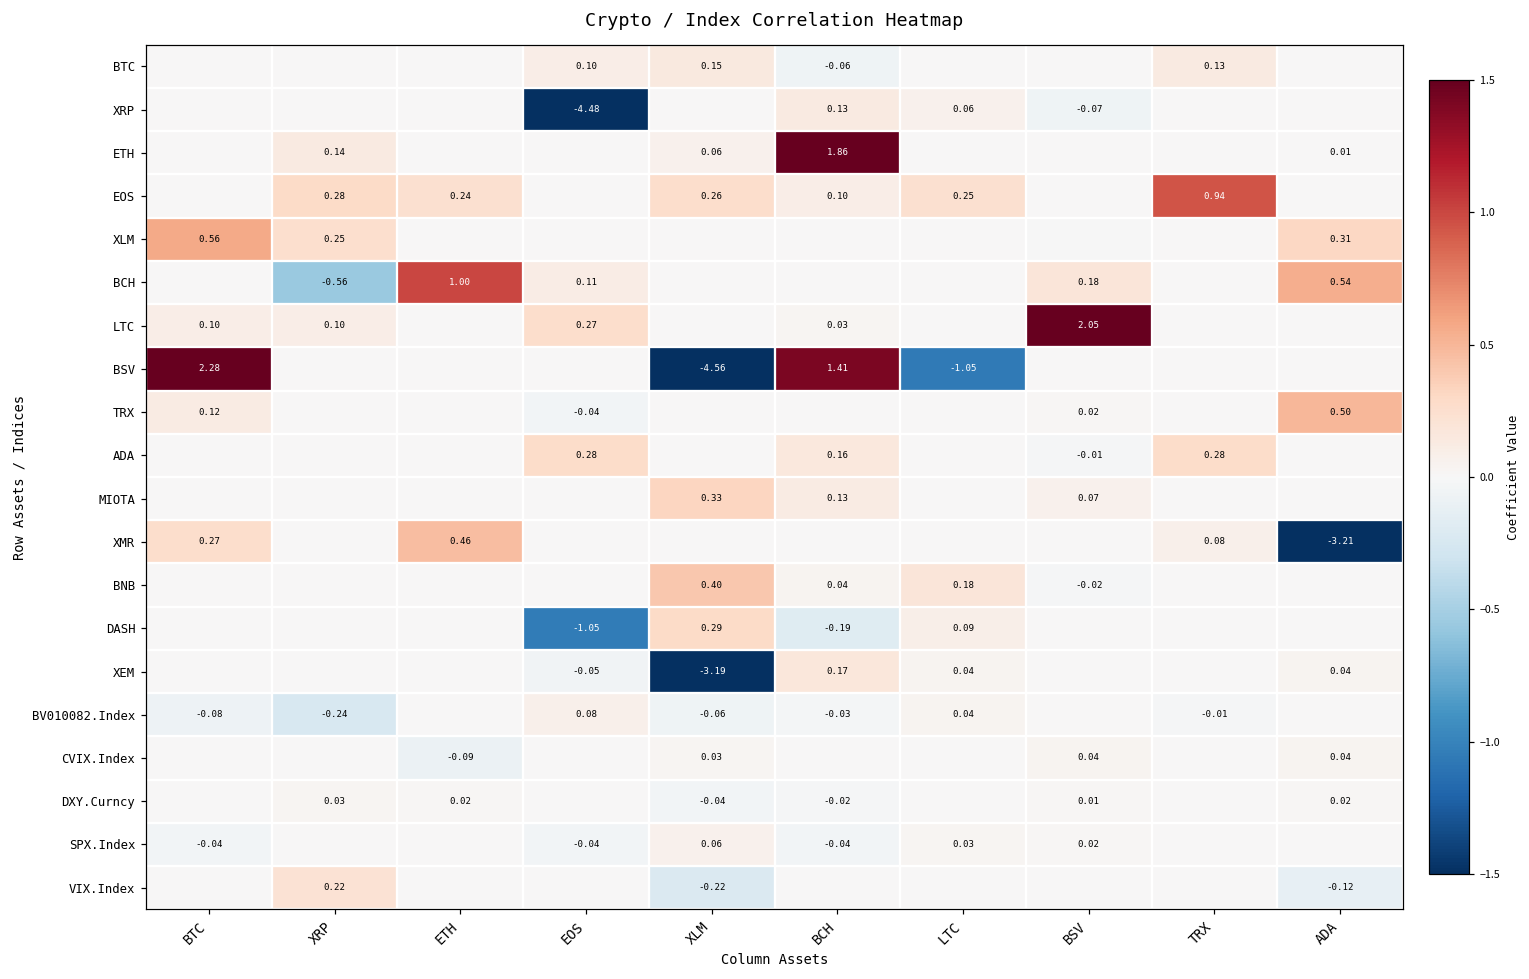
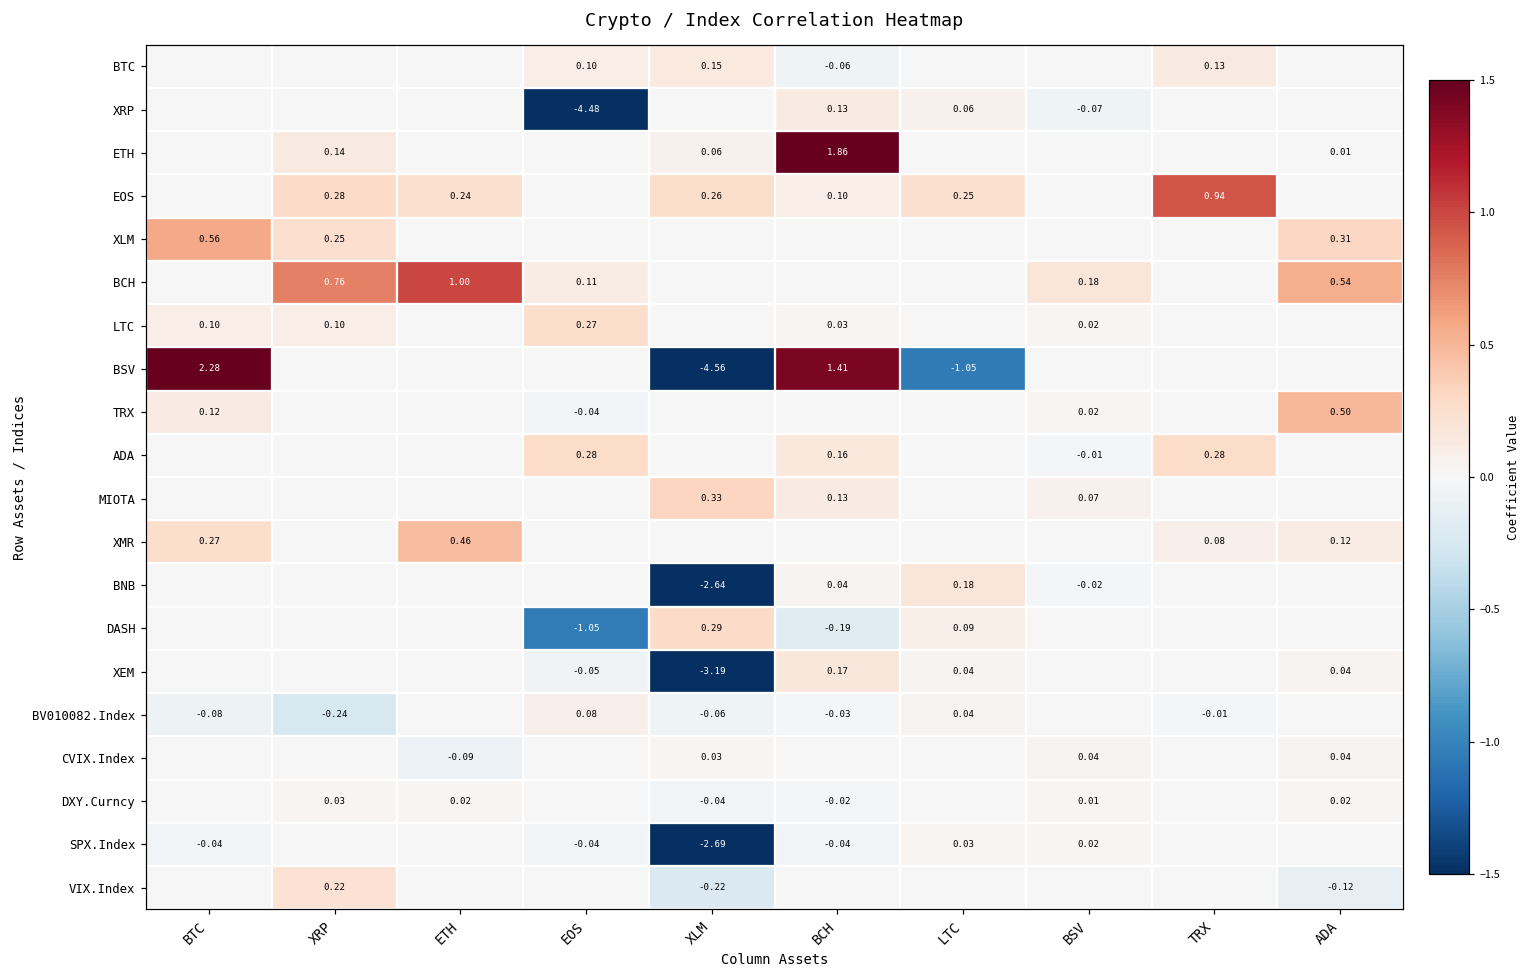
BCH, XRP: -0.56 -> 0.76
LTC, BSV: 2.05 -> 0.02
XMR, ADA: -3.21 -> 0.12
BNB, XLM: 0.40 -> -2.64
SPX.Index, XLM: 0.06 -> -2.69
